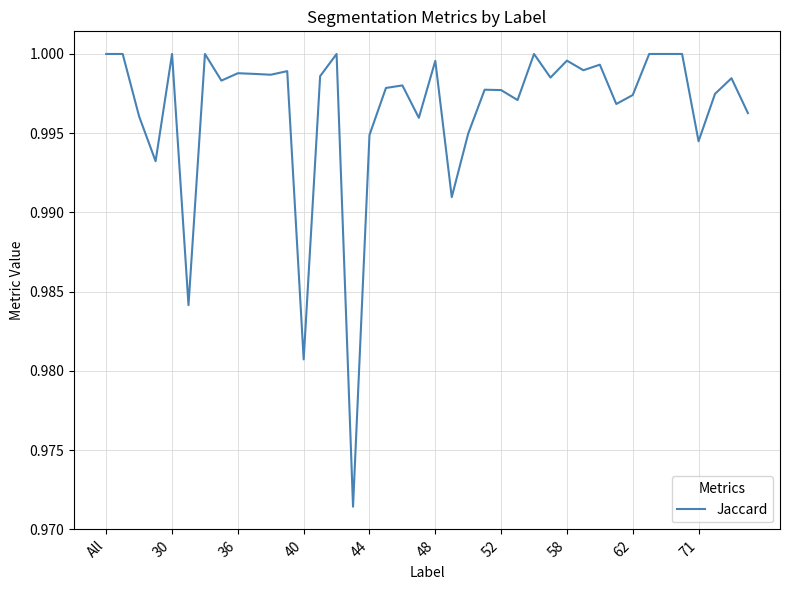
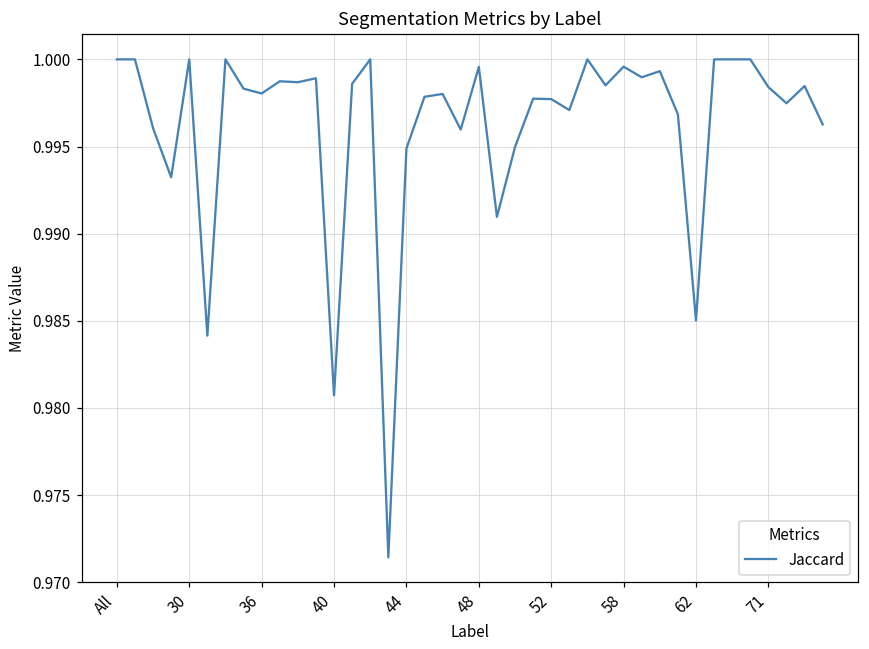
36: 0.9988 -> 0.9980
62: 0.9974 -> 0.9850
71: 0.9945 -> 0.9984
